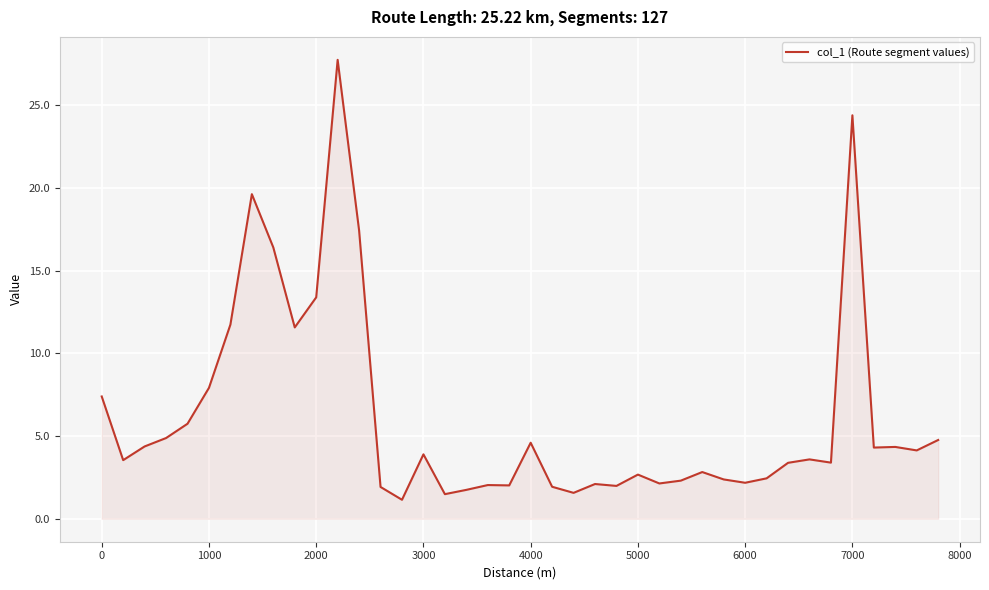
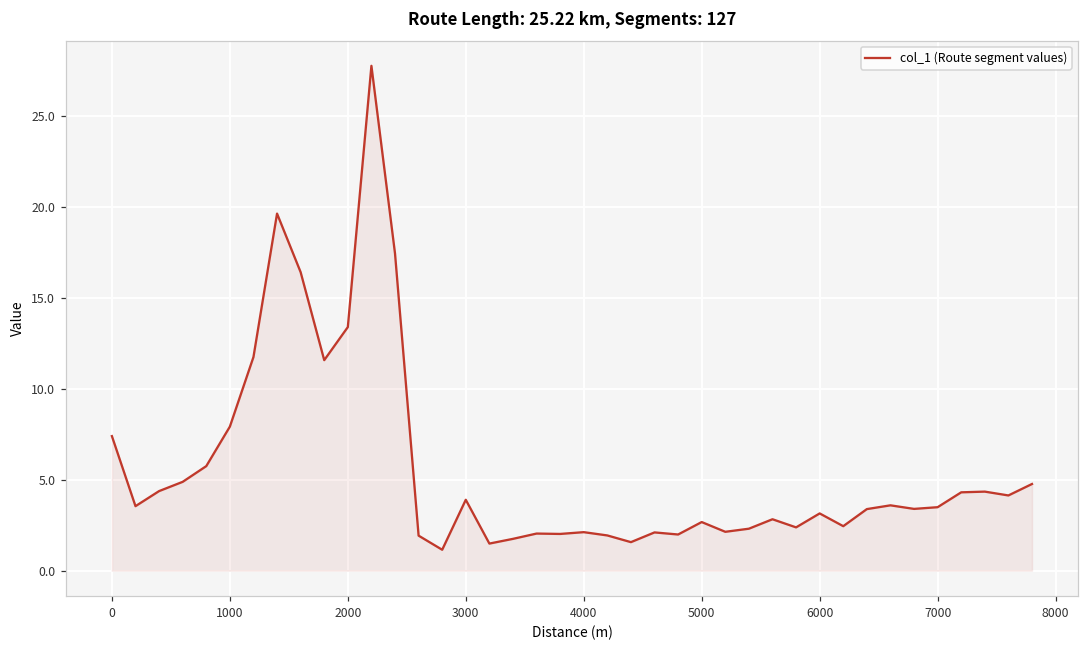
4000: 4.6 -> 2.1
6000: 2.2 -> 3.1
7000: 24.4 -> 3.5
